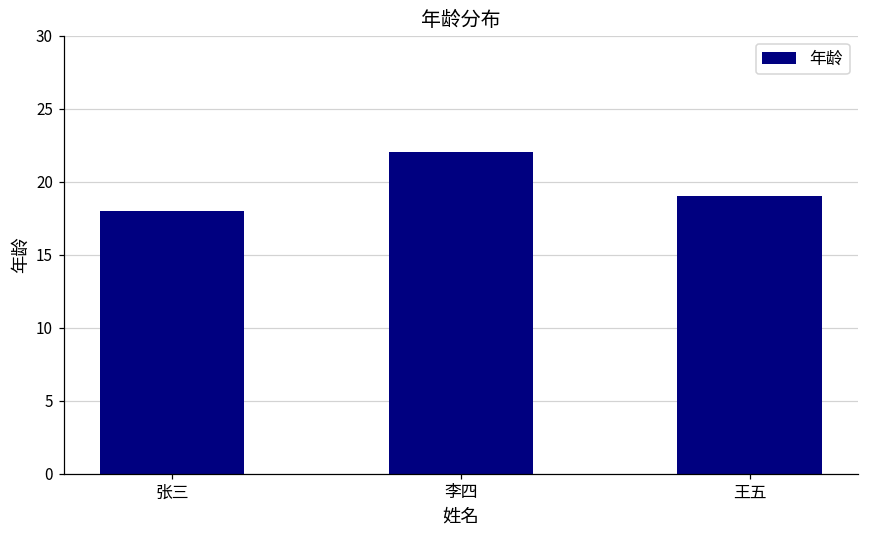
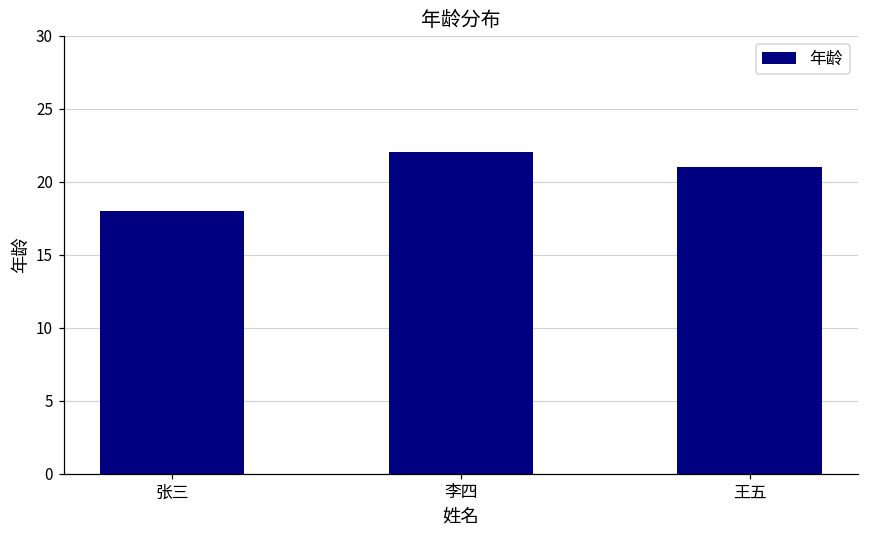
王五: 19 -> 21
